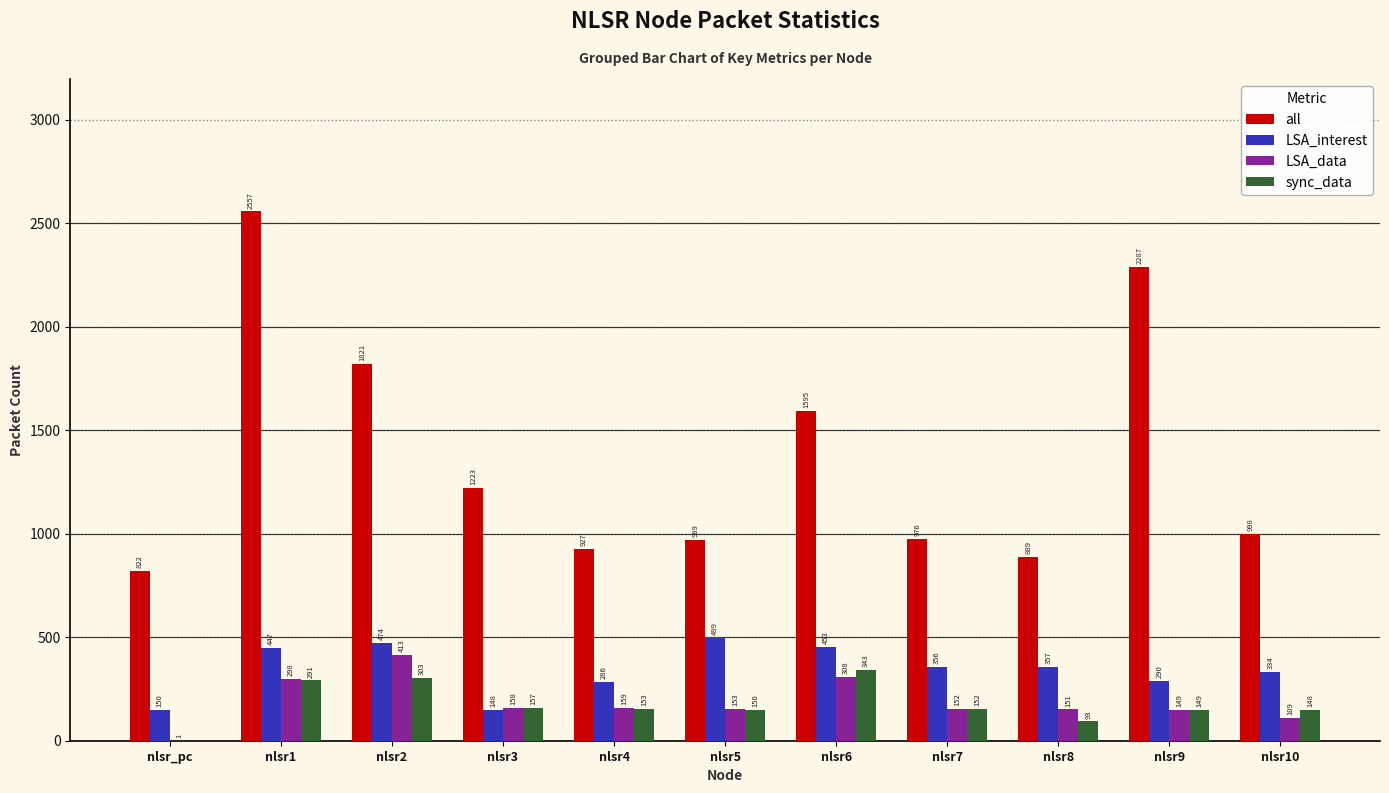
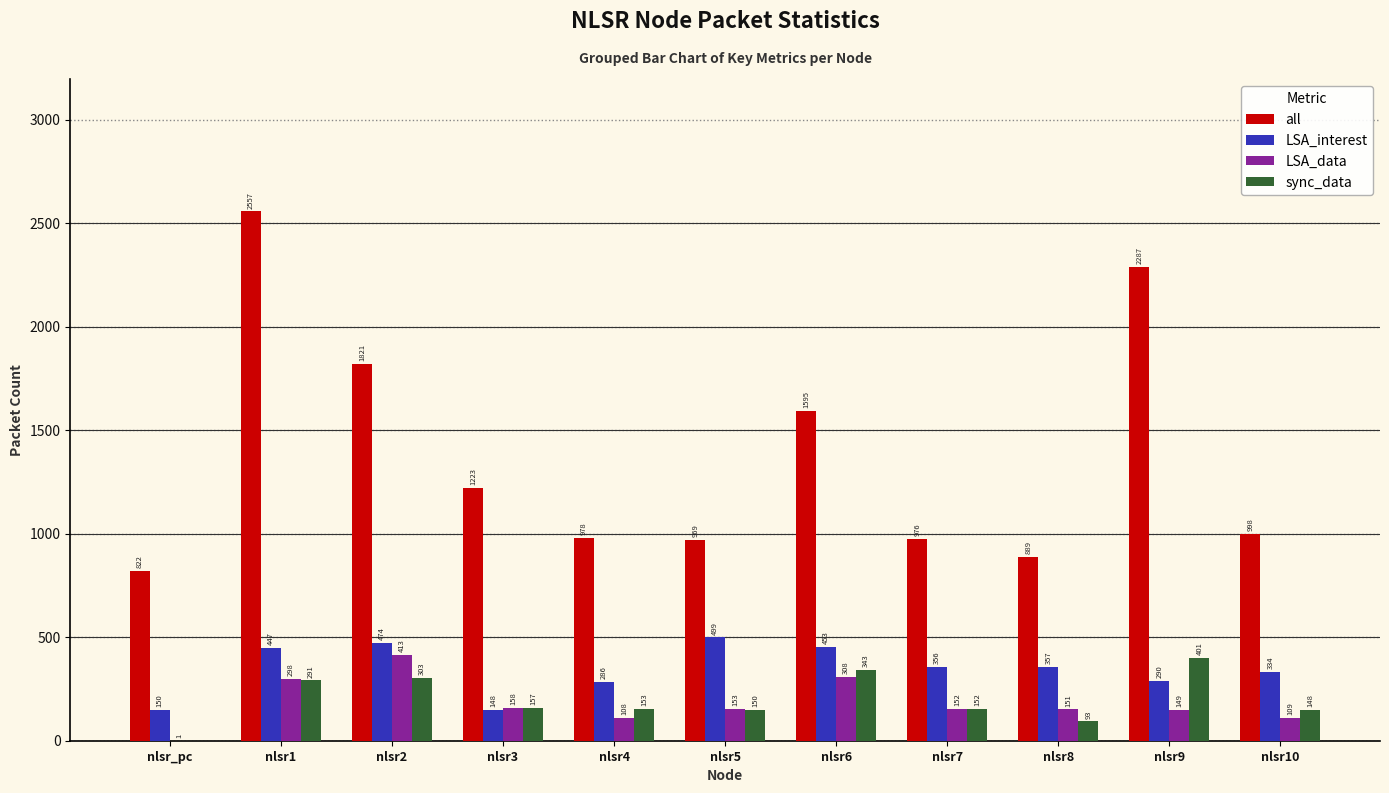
all, nlsr4: 927 -> 978
LSA_data, nlsr4: 159 -> 108
sync_data, nlsr9: 149 -> 401
